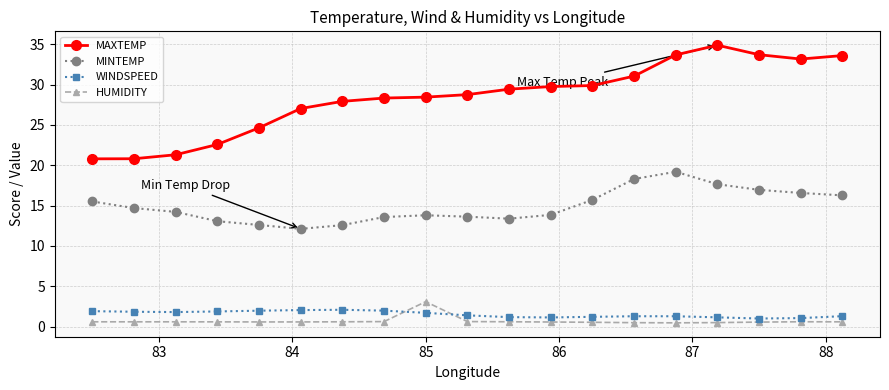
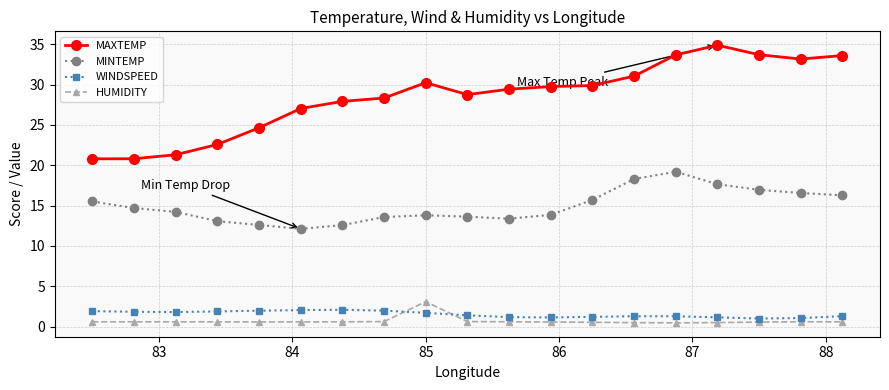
MAXTEMP, 85: 28 -> 30
